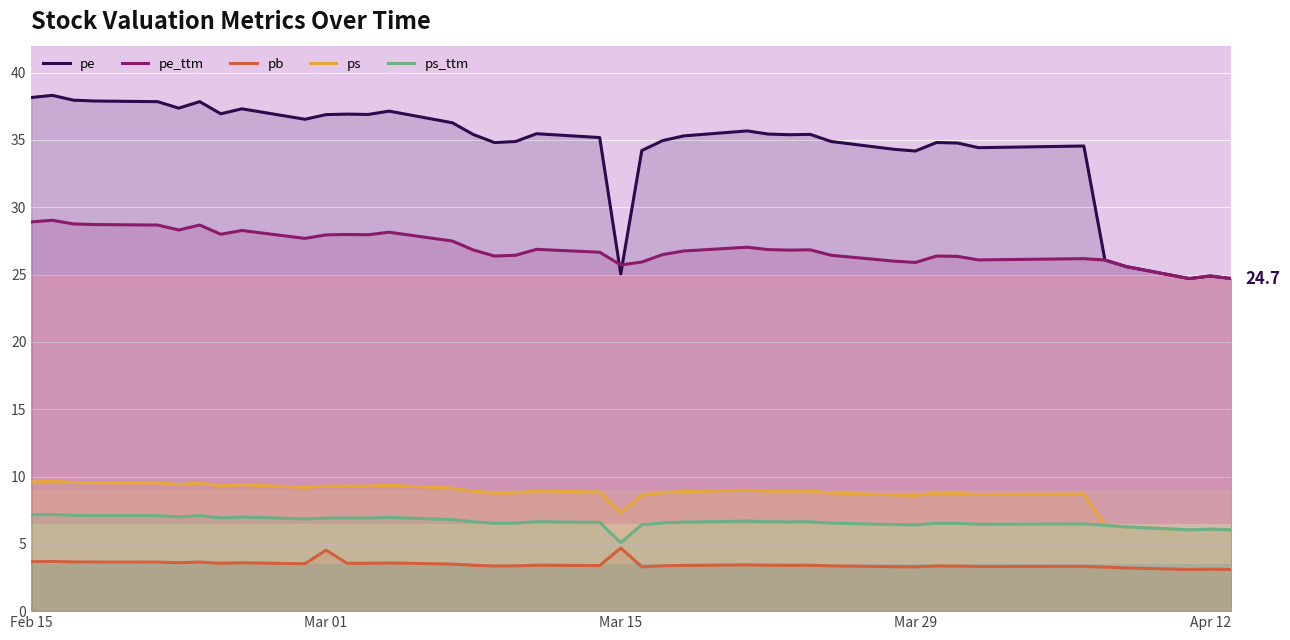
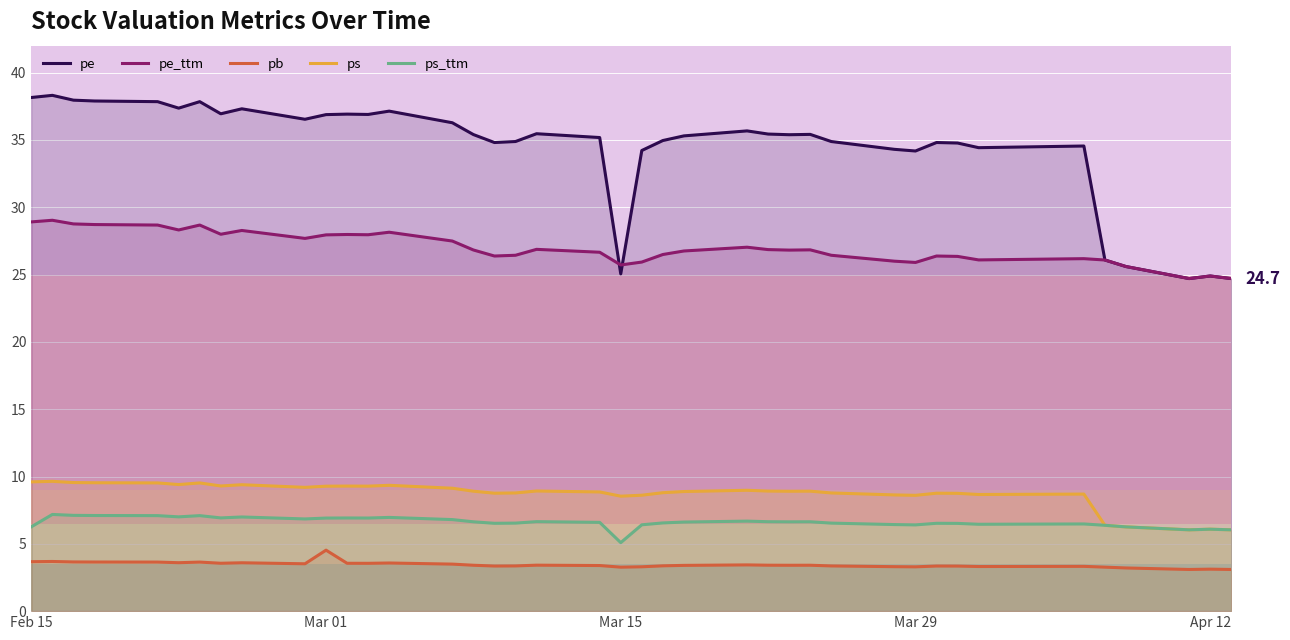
ps_ttm, Feb 15: 7.2 -> 6.3
pb, Mar 15: 4.7 -> 3.3
ps, Mar 15: 7.3 -> 8.5
